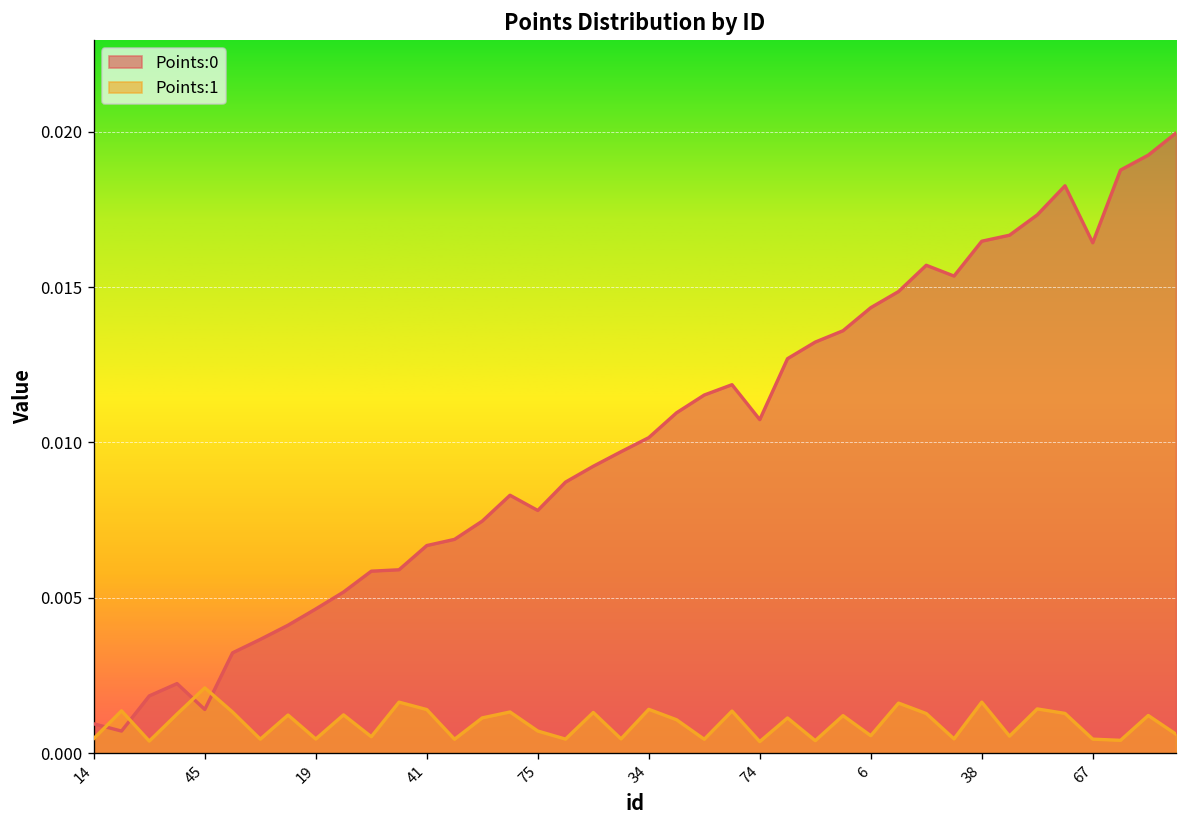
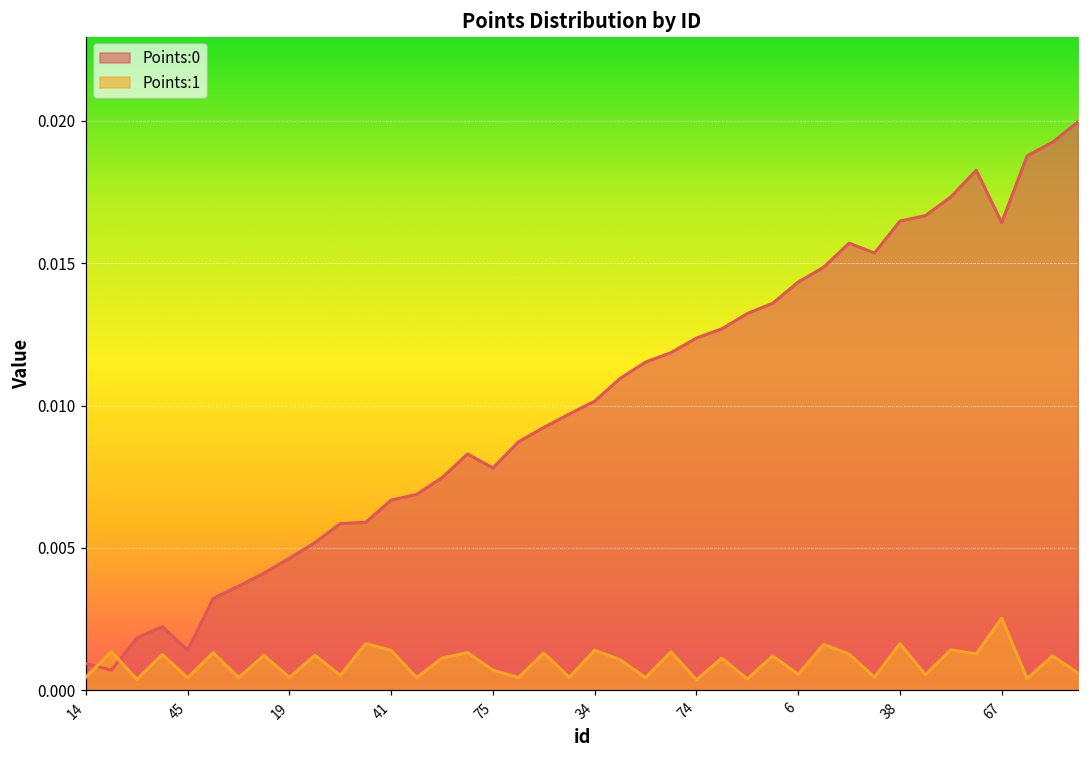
Points:1, 45: 0.0021 -> 0.0004
Points:0, 74: 0.0107 -> 0.0124
Points:1, 67: 0.0005 -> 0.0025
